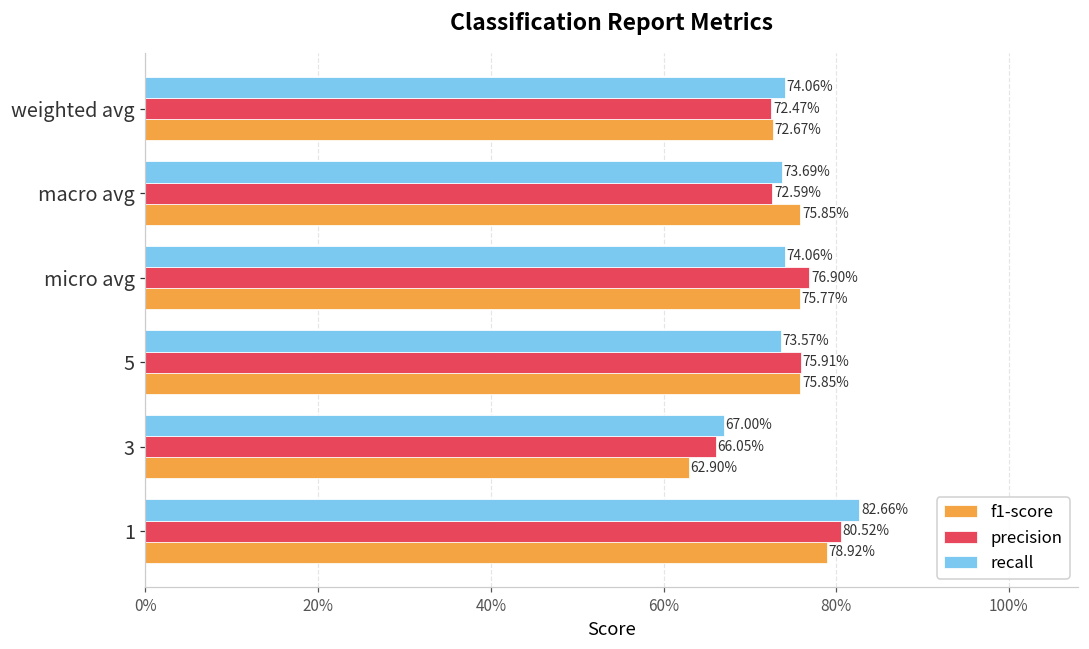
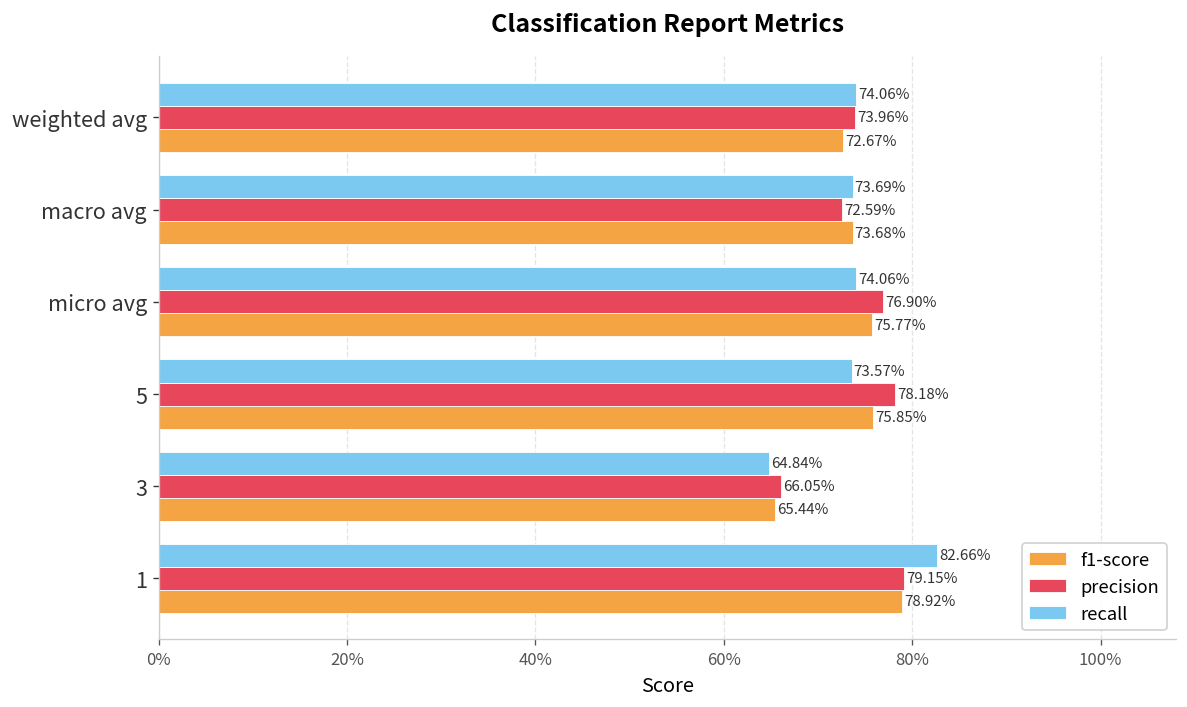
precision, weighted avg: 72.47% -> 73.96%
f1-score, macro avg: 75.85% -> 73.68%
precision, 5: 75.91% -> 78.18%
recall, 3: 67.00% -> 64.84%
f1-score, 3: 62.90% -> 65.44%
precision, 1: 80.52% -> 79.15%
